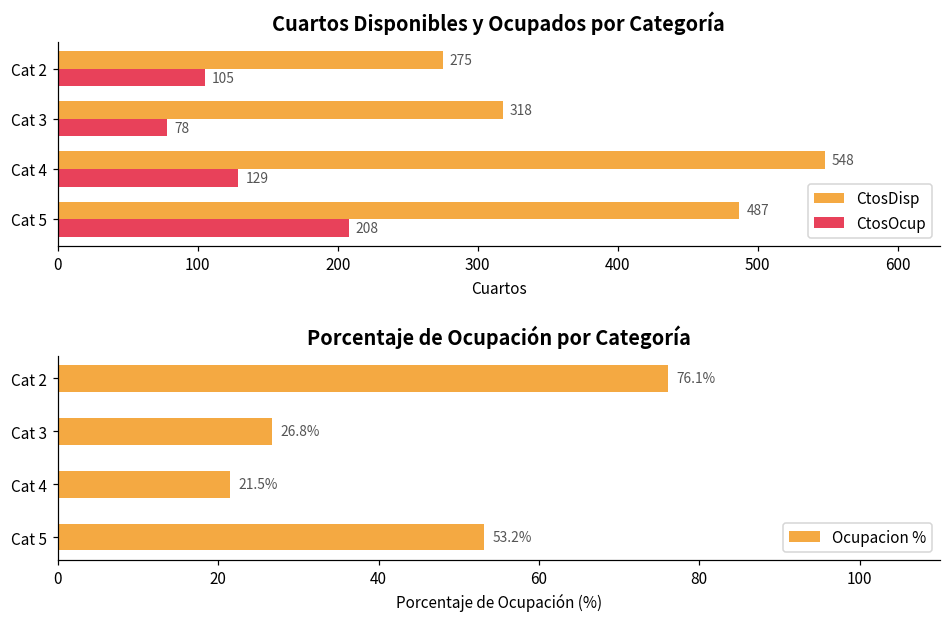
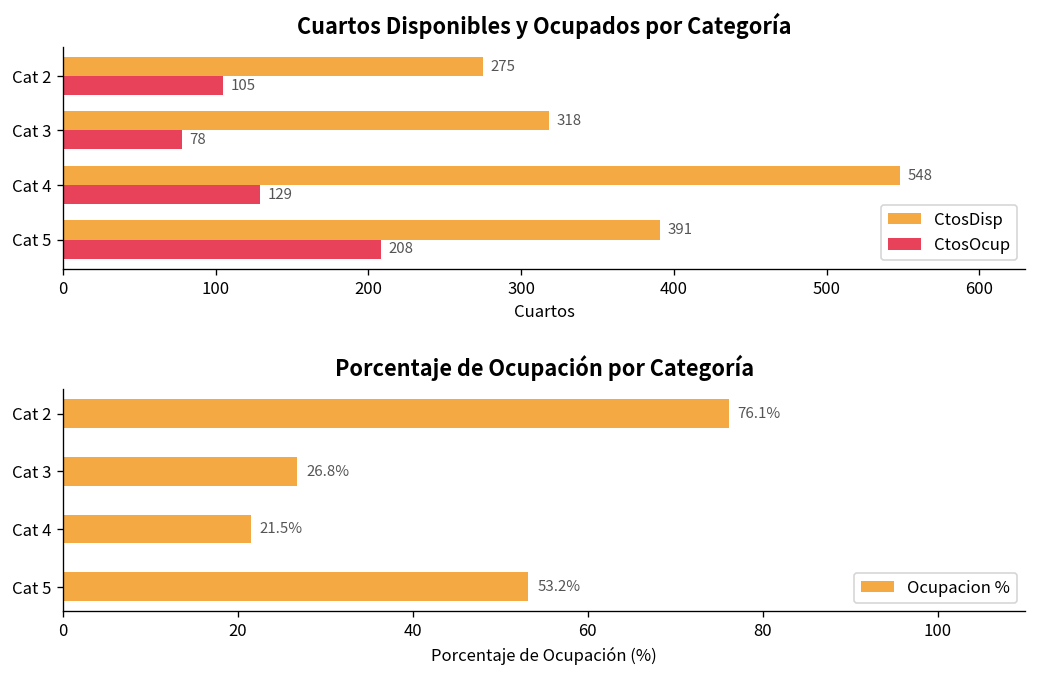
Cuartos Disponibles y Ocupados por Categoría, CtosDisp, Cat 5: 487 -> 391
